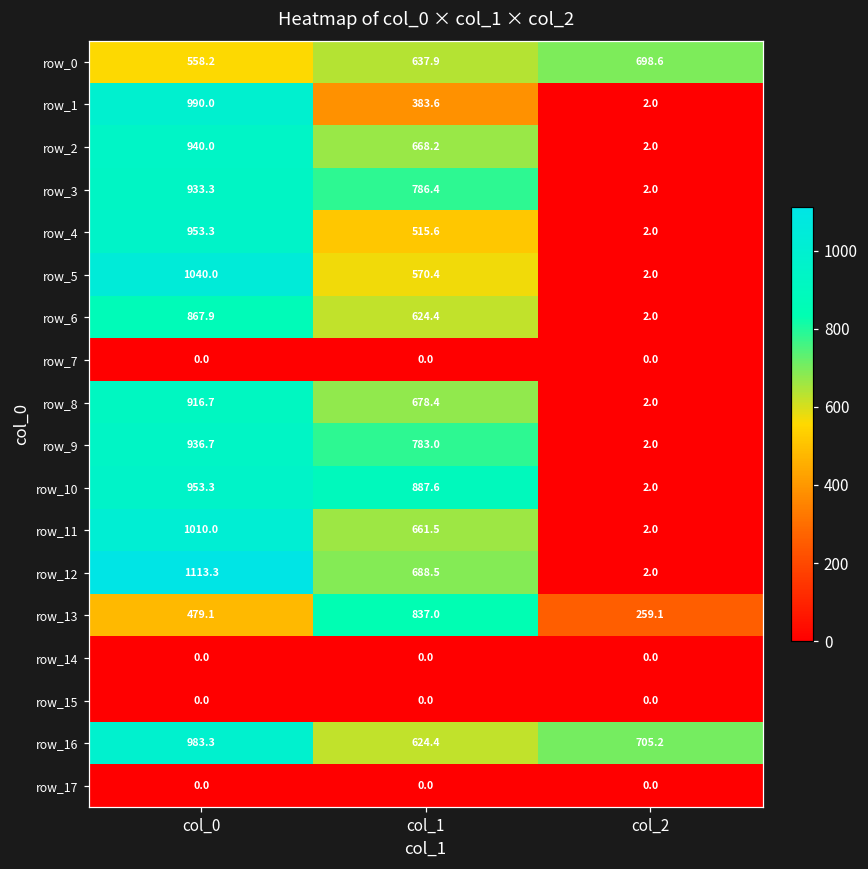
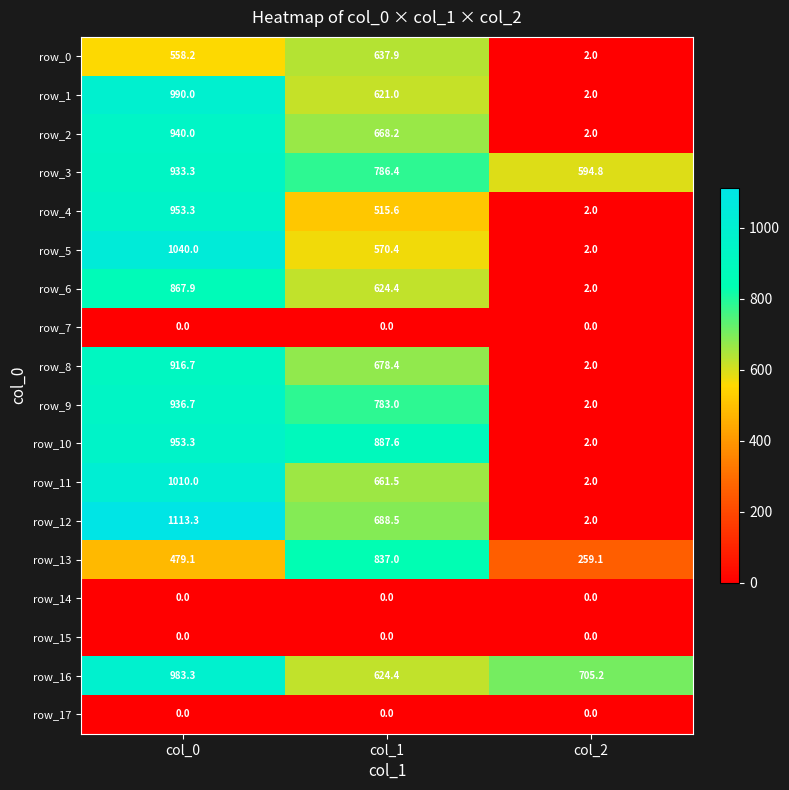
row_0, col_2: 698.6 -> 2.0
row_1, col_1: 383.6 -> 621.0
row_3, col_2: 2.0 -> 594.8
